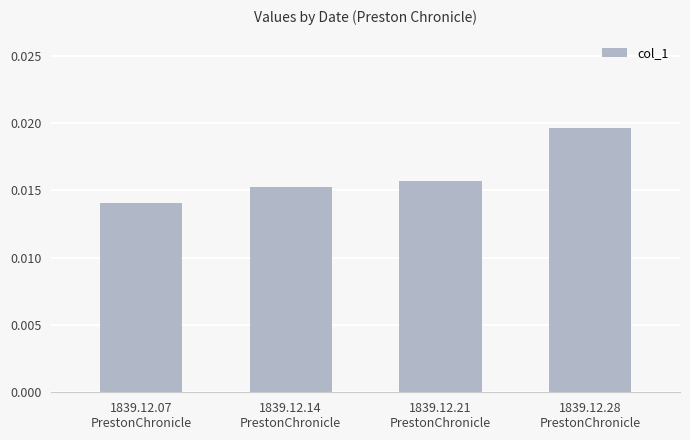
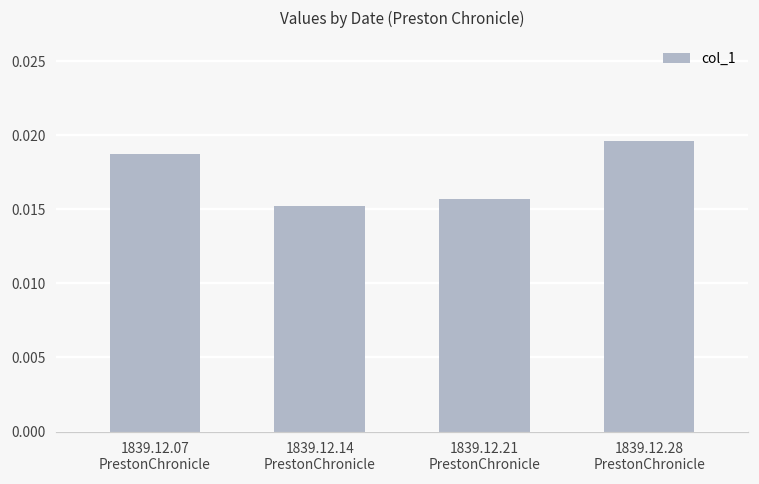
1839.12.07 PrestonChronicle: 0.0140 -> 0.0187
